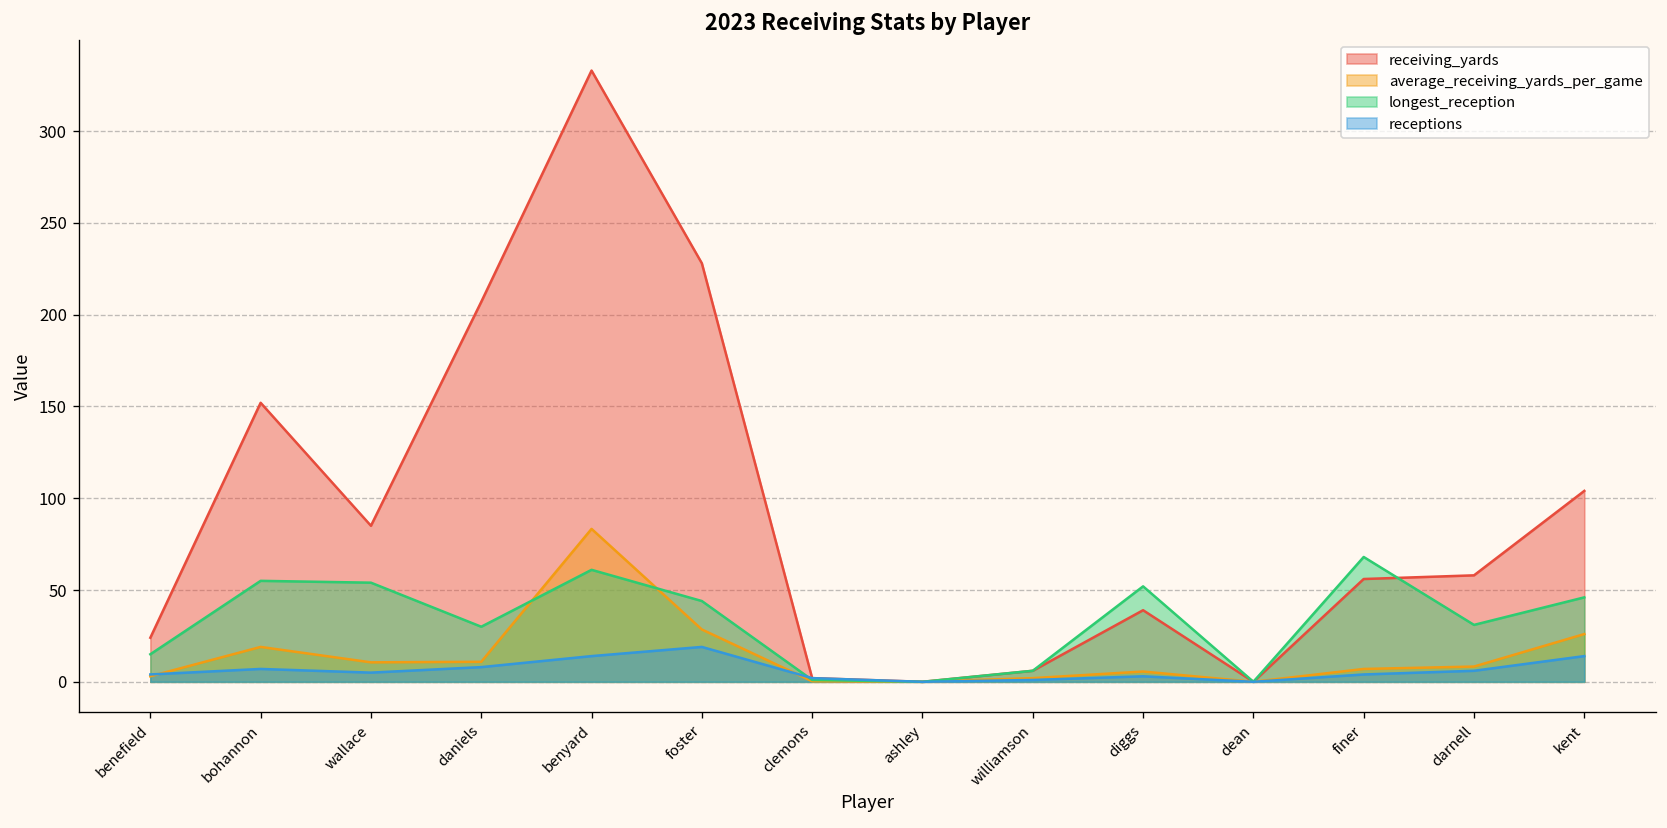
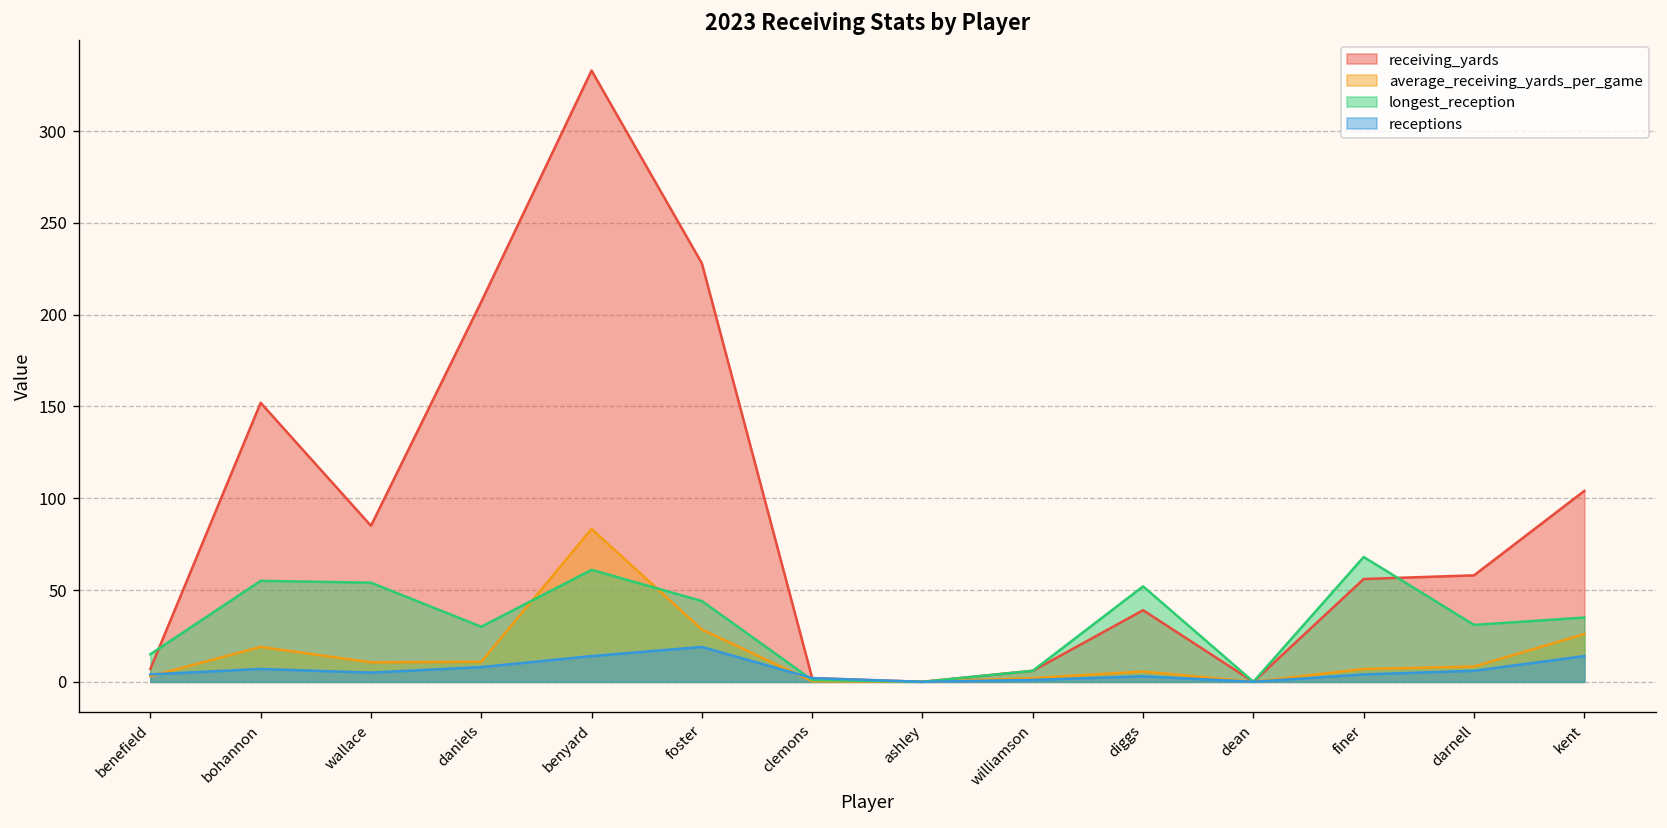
receiving_yards, benefield: 24 -> 7
longest_reception, kent: 46 -> 35
